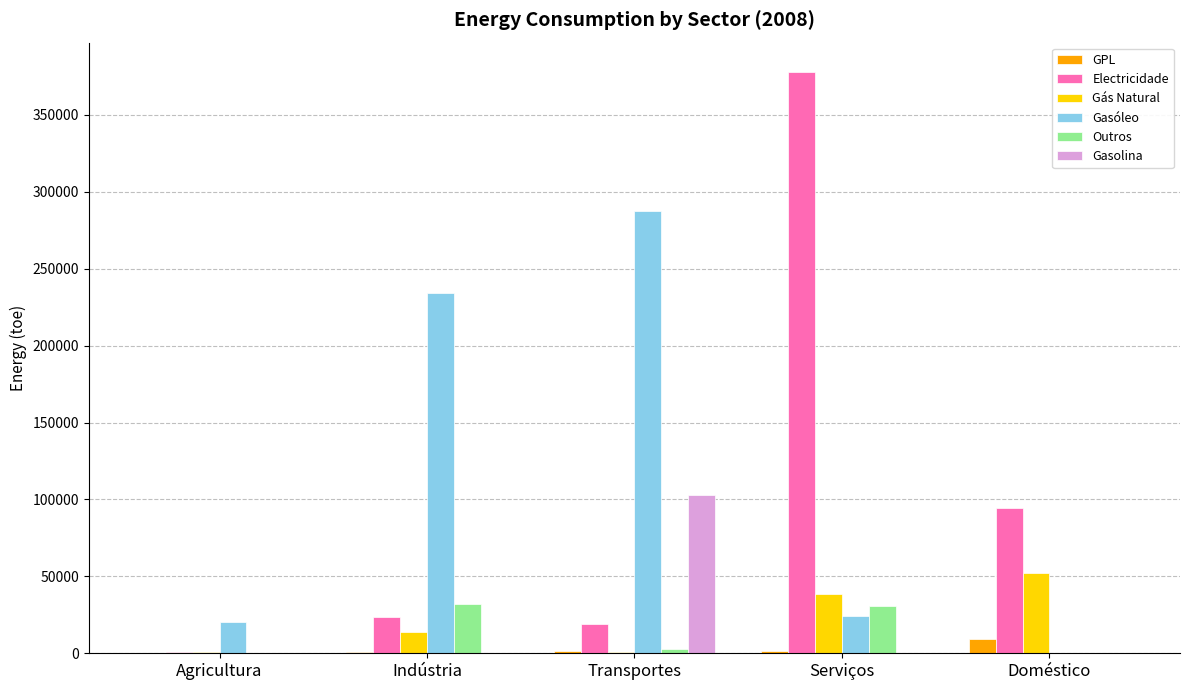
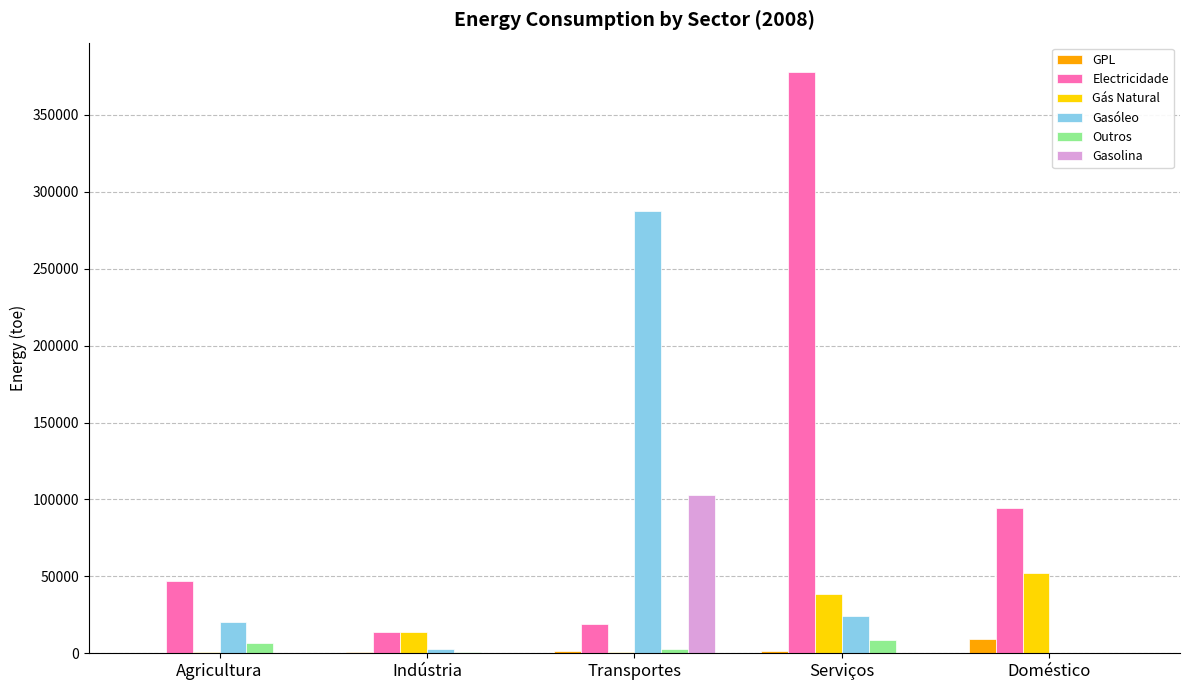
Electricidade, Agricultura: 1000 -> 47000
Outros, Agricultura: 0 -> 7000
Electricidade, Indústria: 23000 -> 14000
Gasóleo, Indústria: 234000 -> 3000
Outros, Indústria: 32000 -> 1000
Outros, Serviços: 31000 -> 9000
